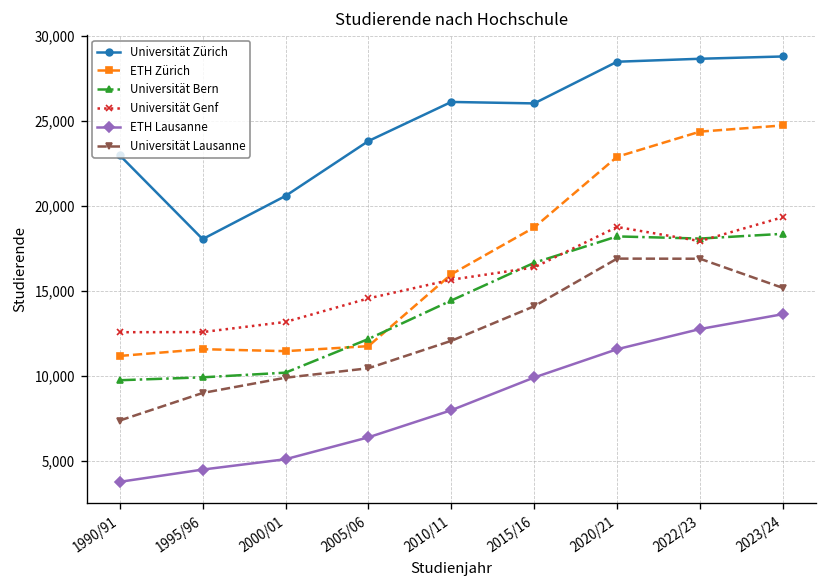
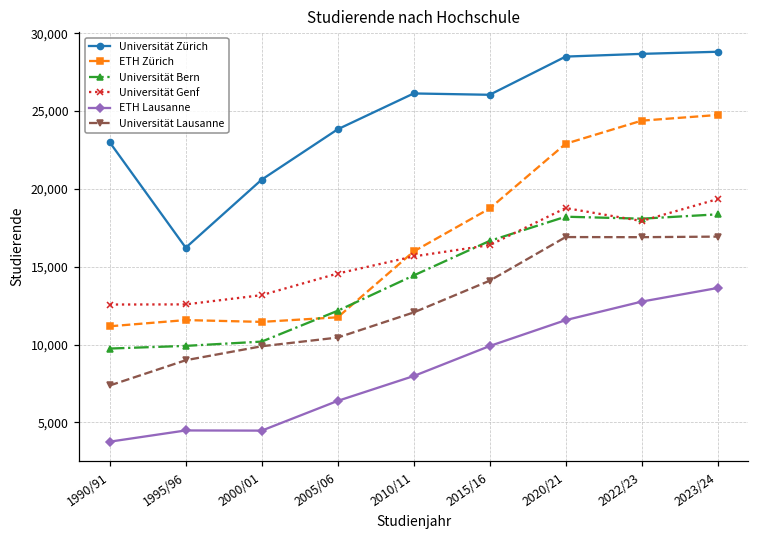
Universität Zürich, 1995/96: 18,100 -> 16,200
ETH Lausanne, 2000/01: 5,100 -> 4,500
Universität Lausanne, 2023/24: 15,200 -> 16,900
